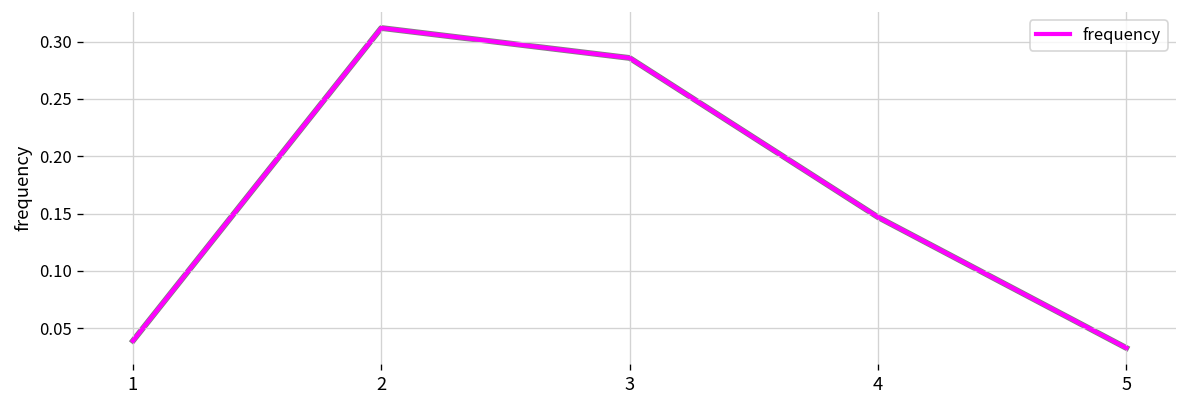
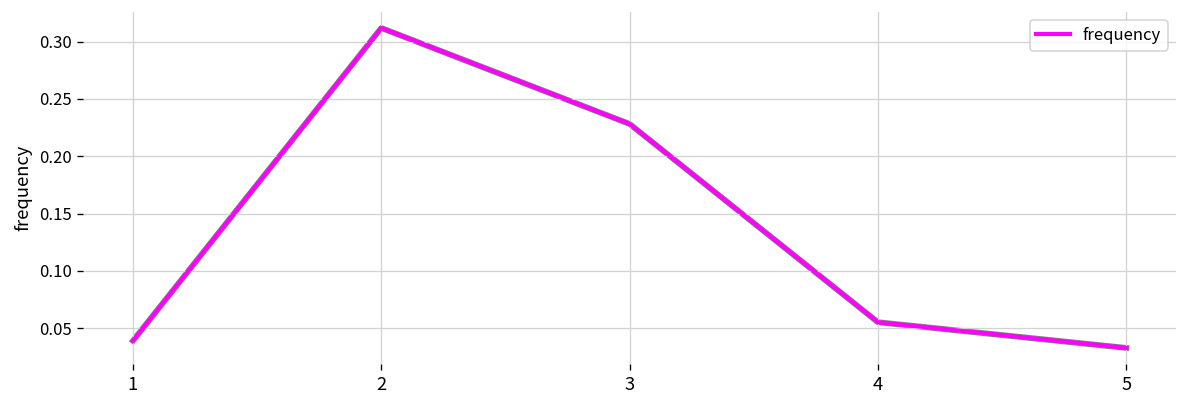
3: 0.29 -> 0.23
4: 0.15 -> 0.06
